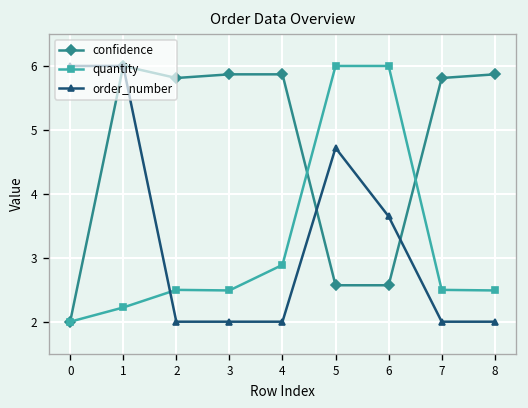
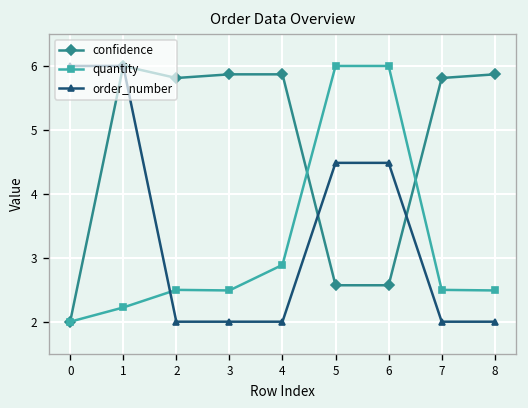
order_number, 5: 4.7 -> 4.5
order_number, 6: 3.6 -> 4.5
